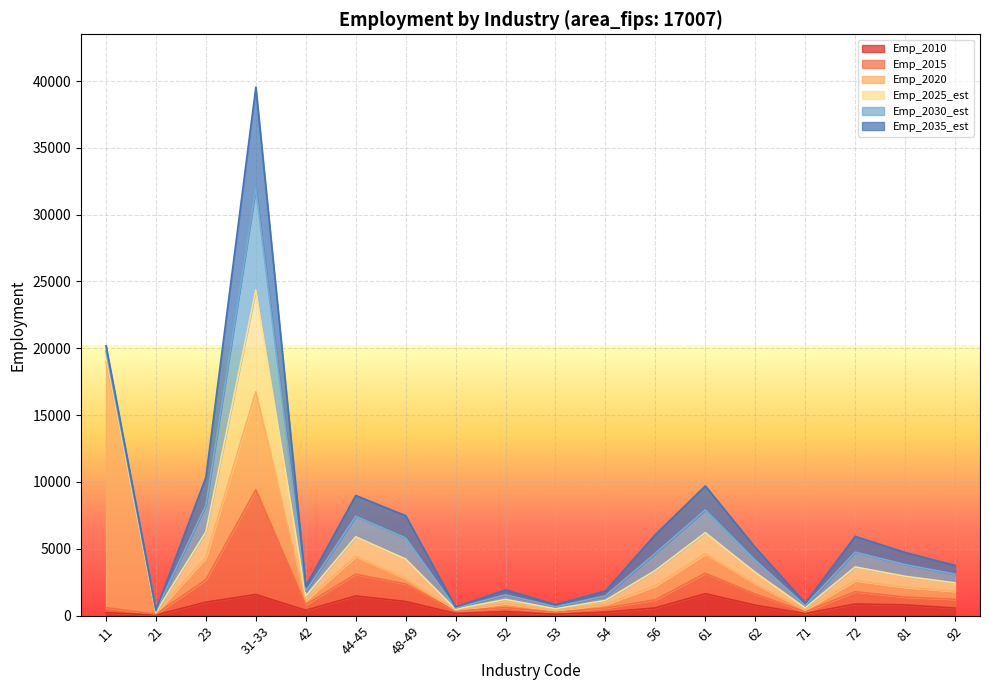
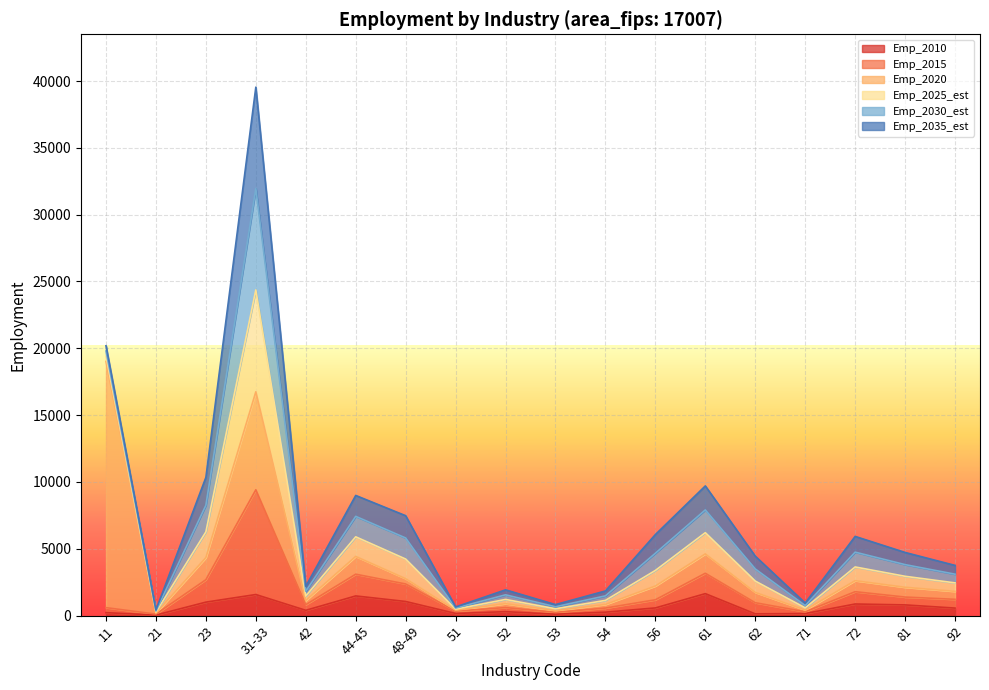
Emp_2010, 62: 800 -> 100
